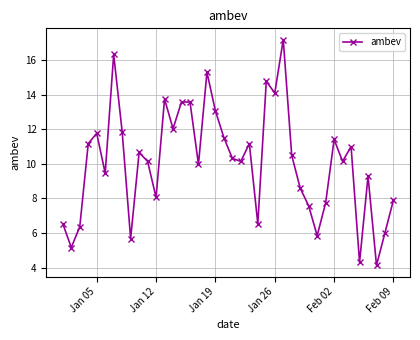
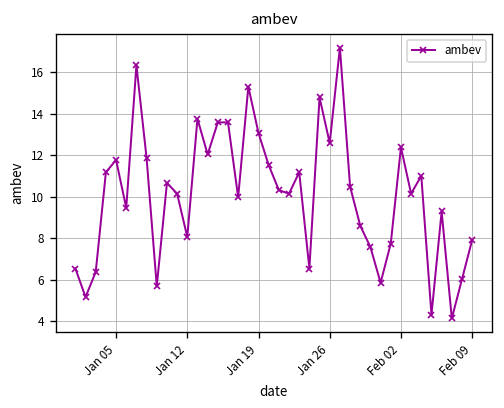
Jan 26: 14.1 -> 12.6
Feb 02: 11.4 -> 12.4
